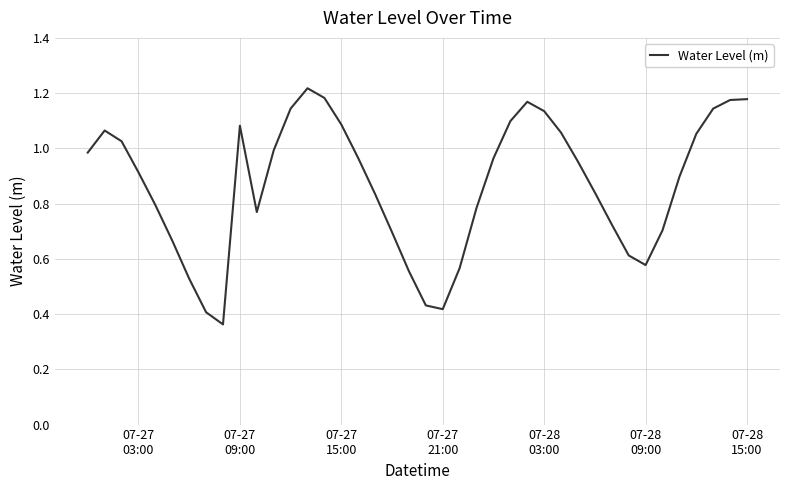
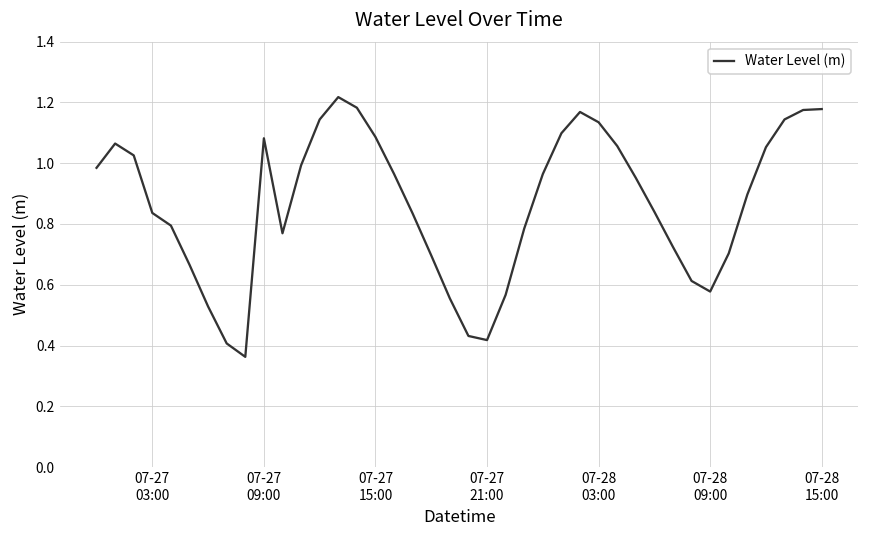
07-27 03:00: 0.91 -> 0.84
